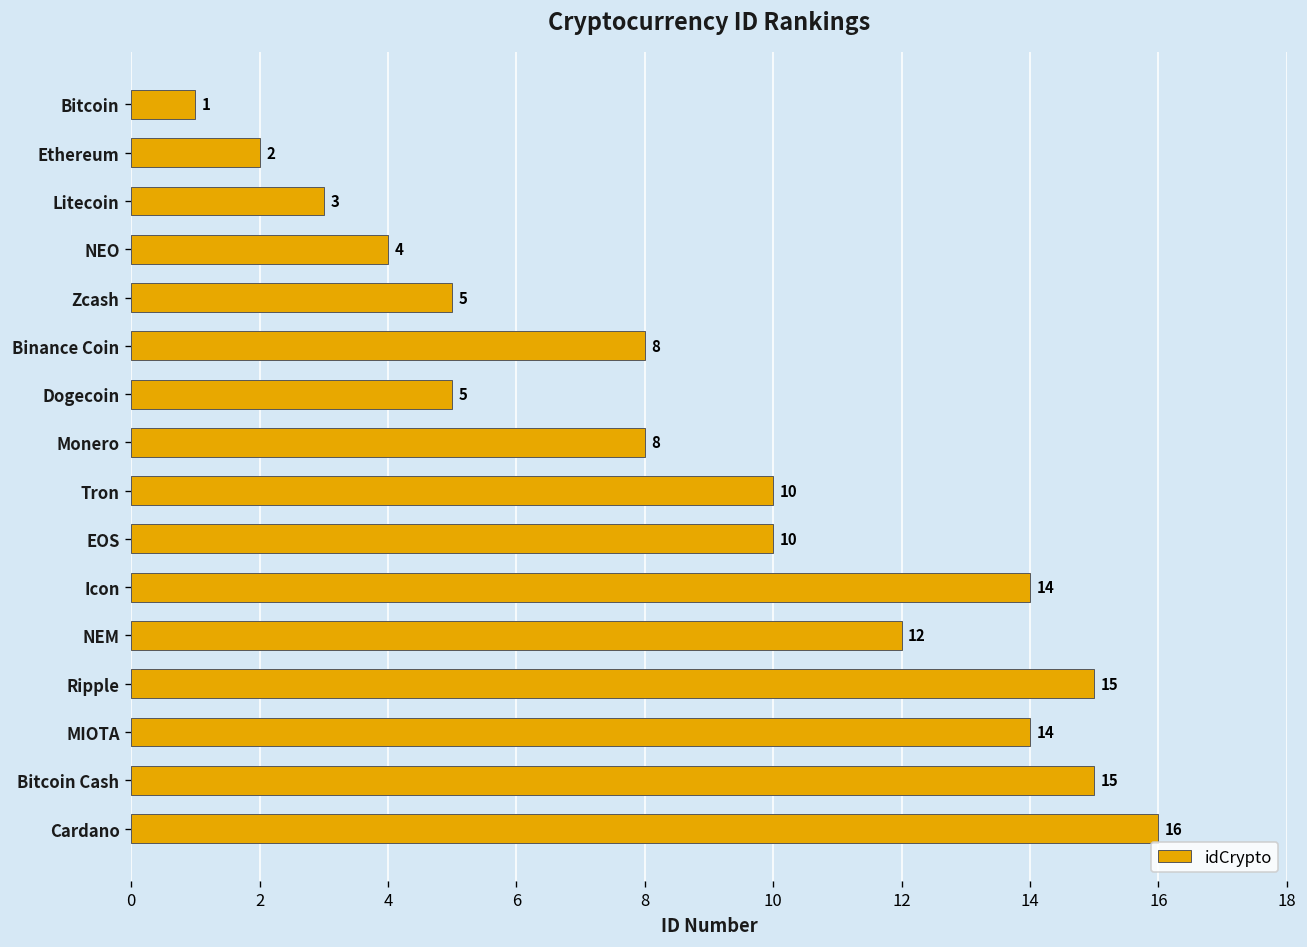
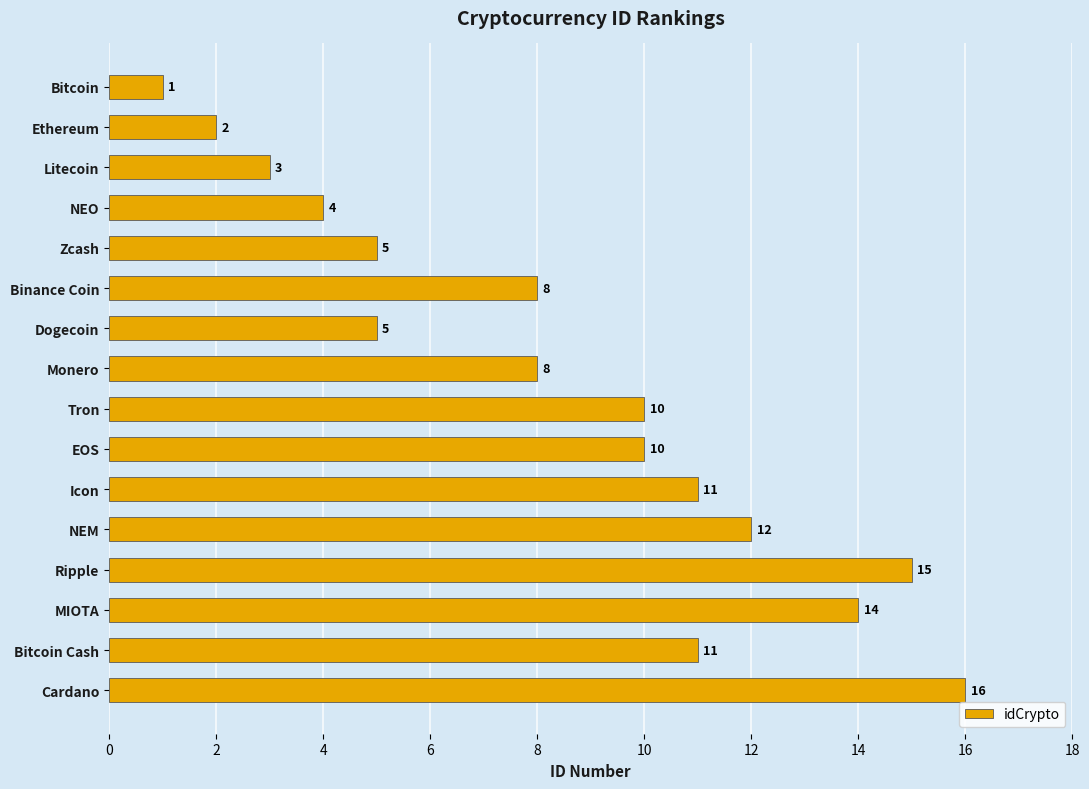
Icon: 14 -> 11
Bitcoin Cash: 15 -> 11
